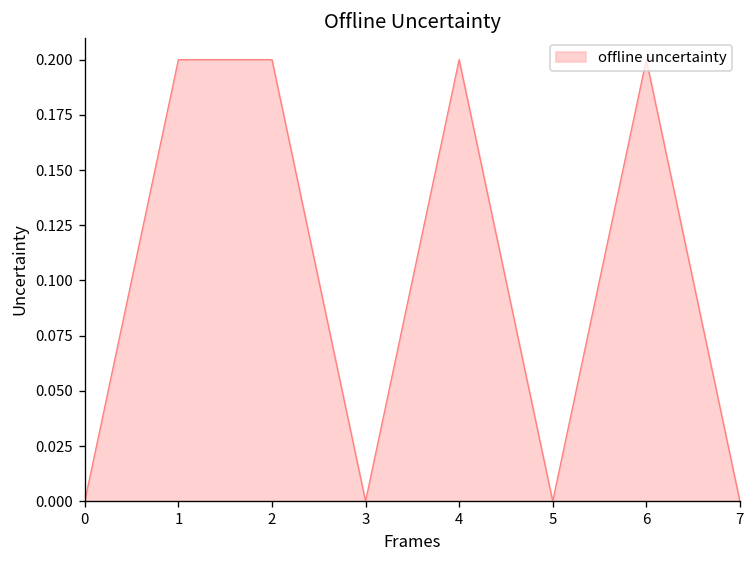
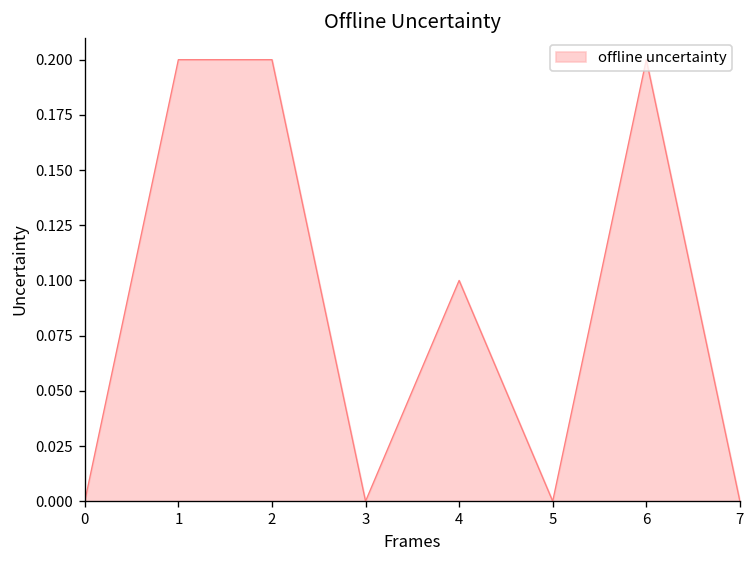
4: 0.200 -> 0.100
